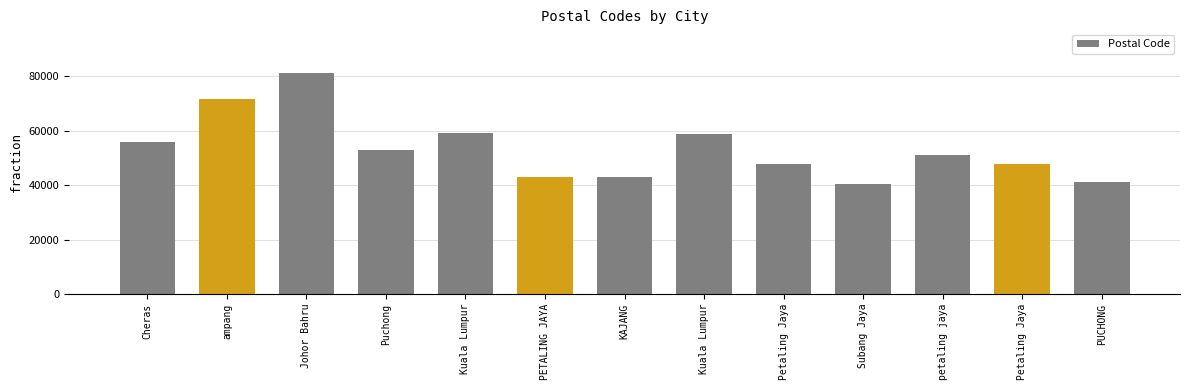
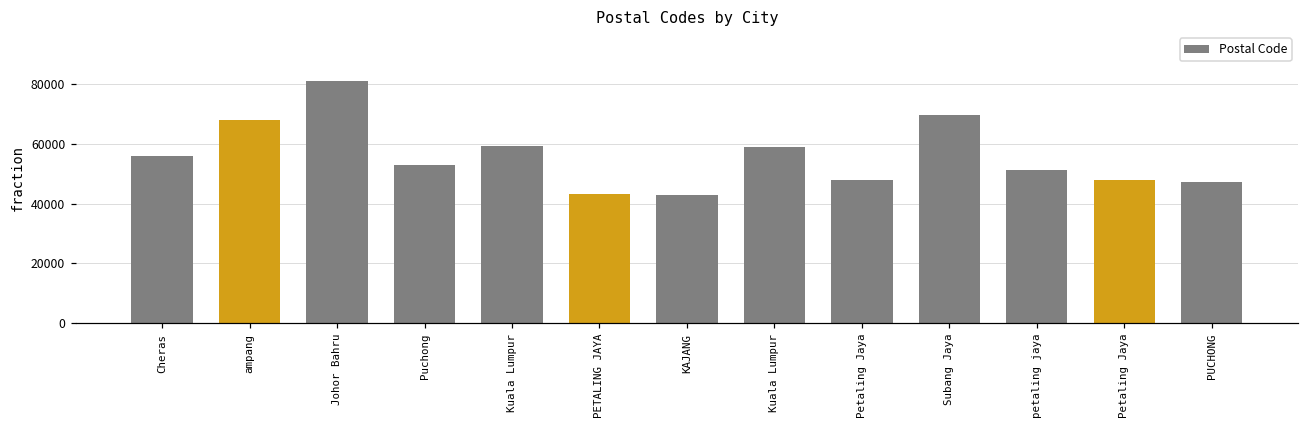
ampang: 72000 -> 68000
Subang Jaya: 40000 -> 70000
PUCHONG: 41000 -> 47000
